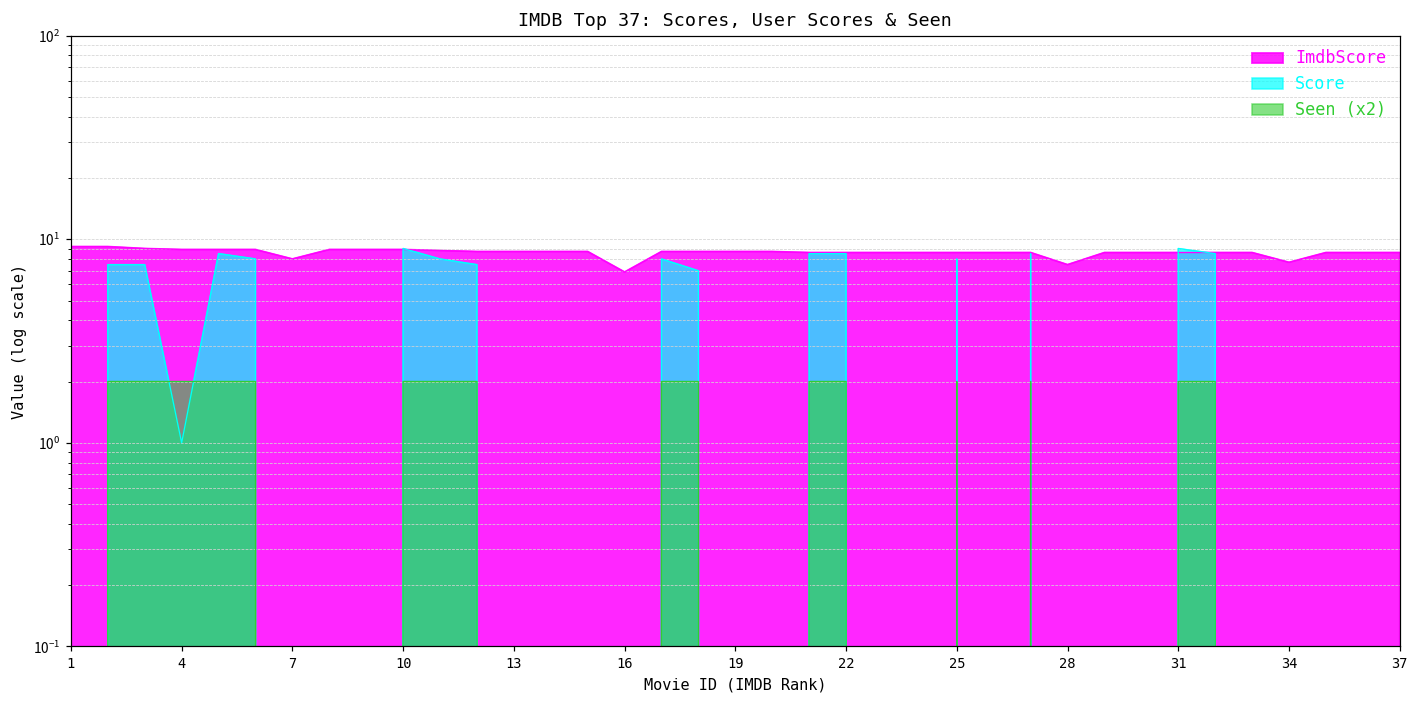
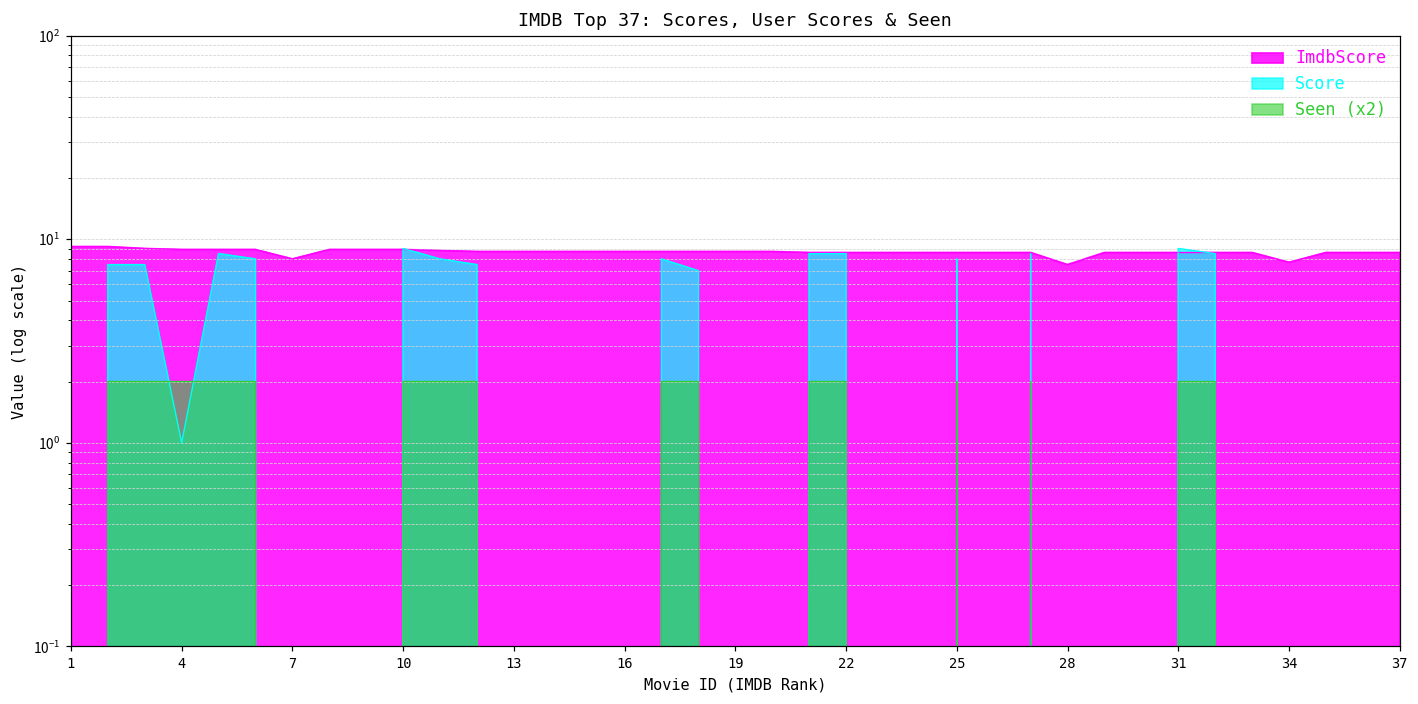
ImdbScore, 16: 6.9 -> 9
